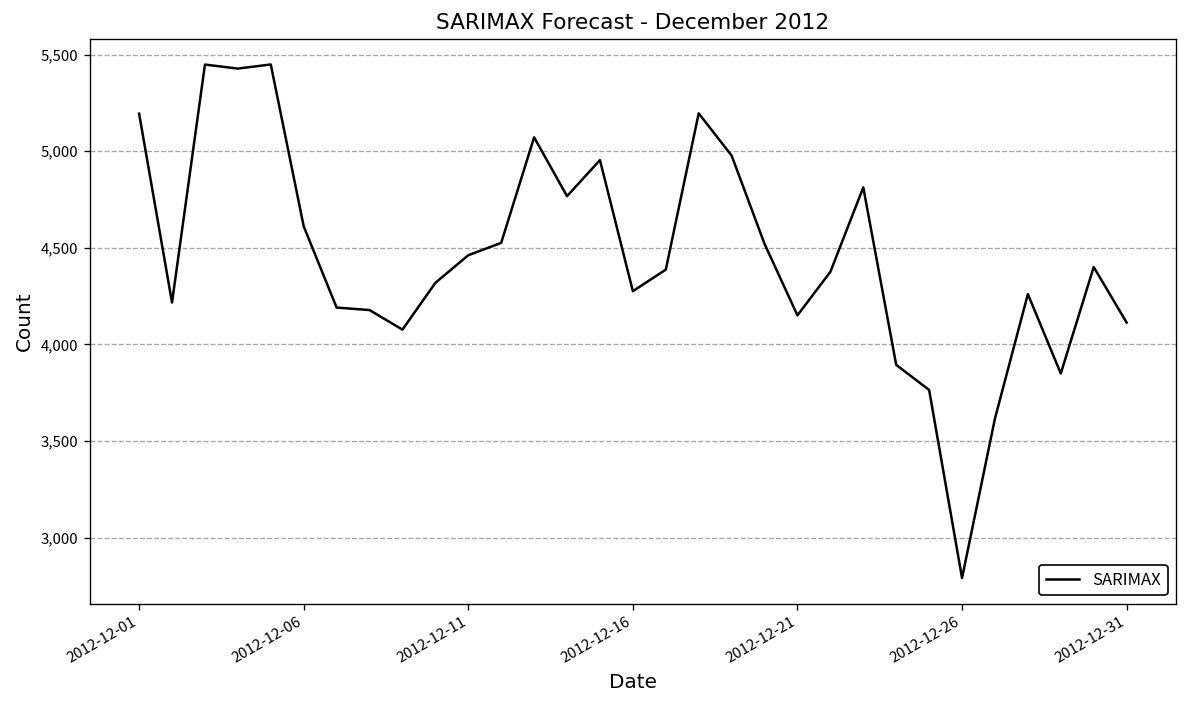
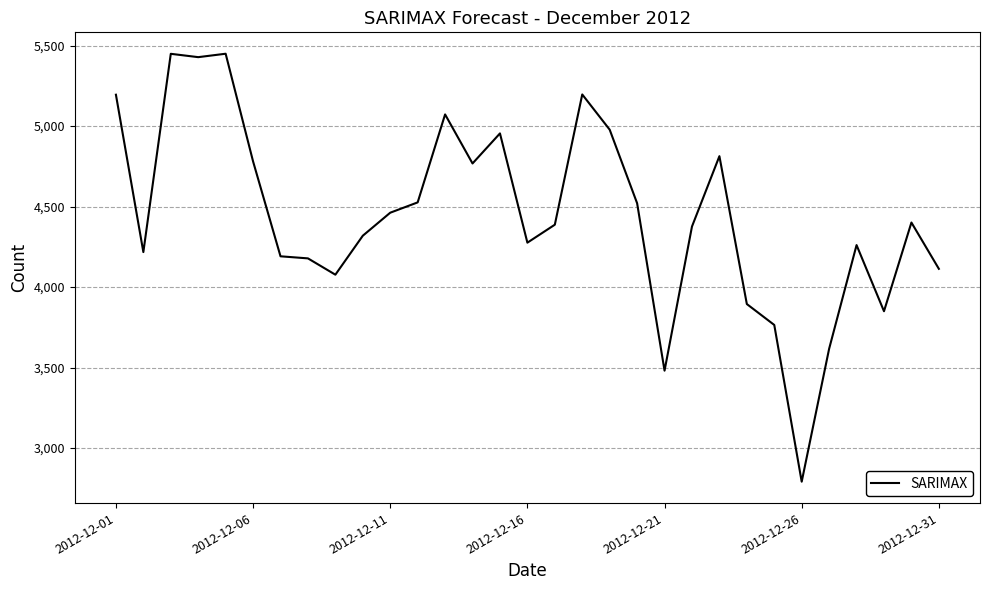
2012-12-06: 4,610 -> 4,780
2012-12-21: 4,150 -> 3,480
